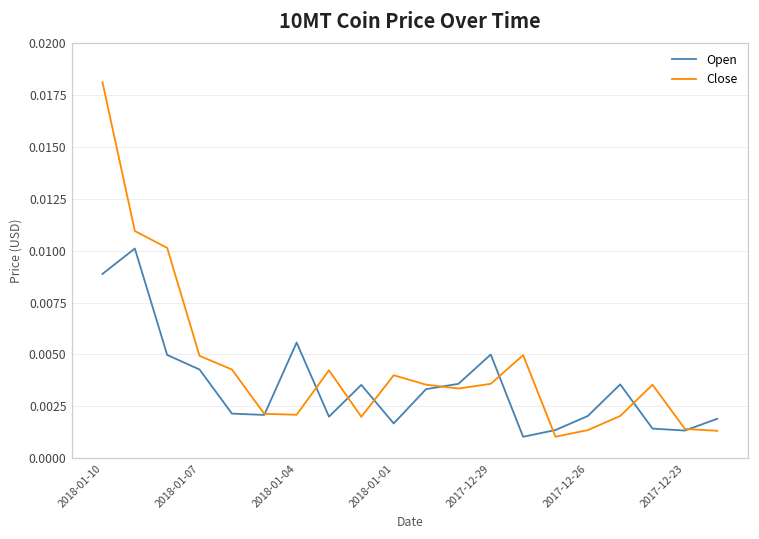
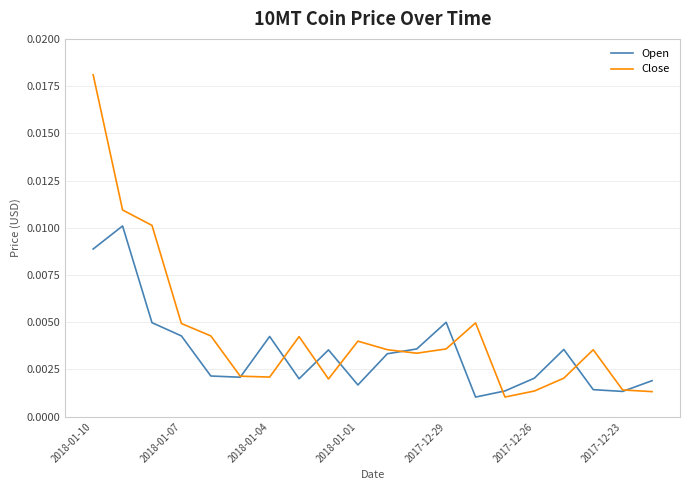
Open, 2018-01-04: 0.0056 -> 0.0042
